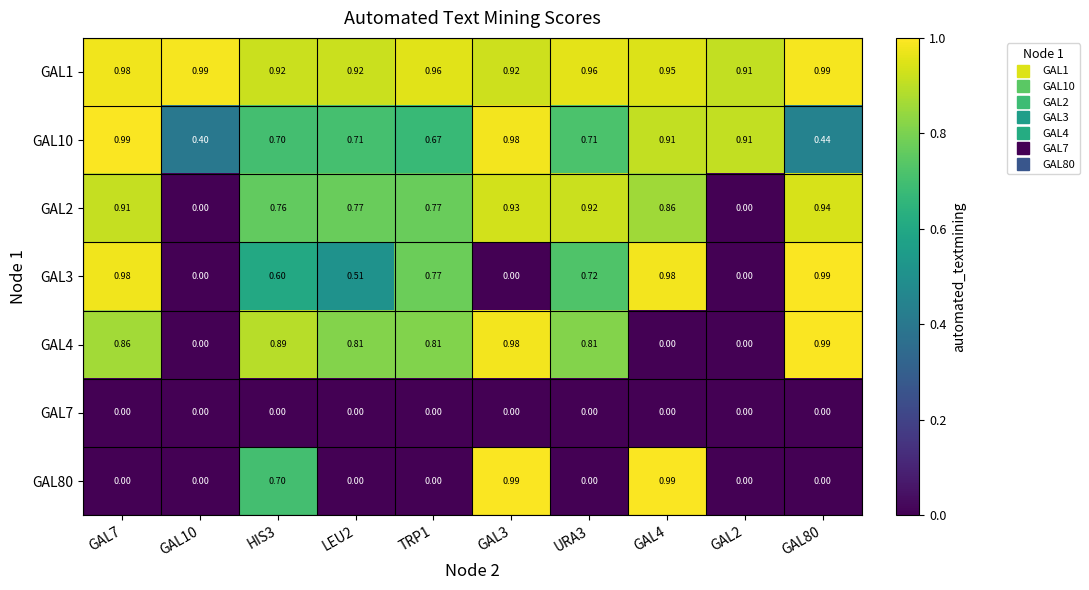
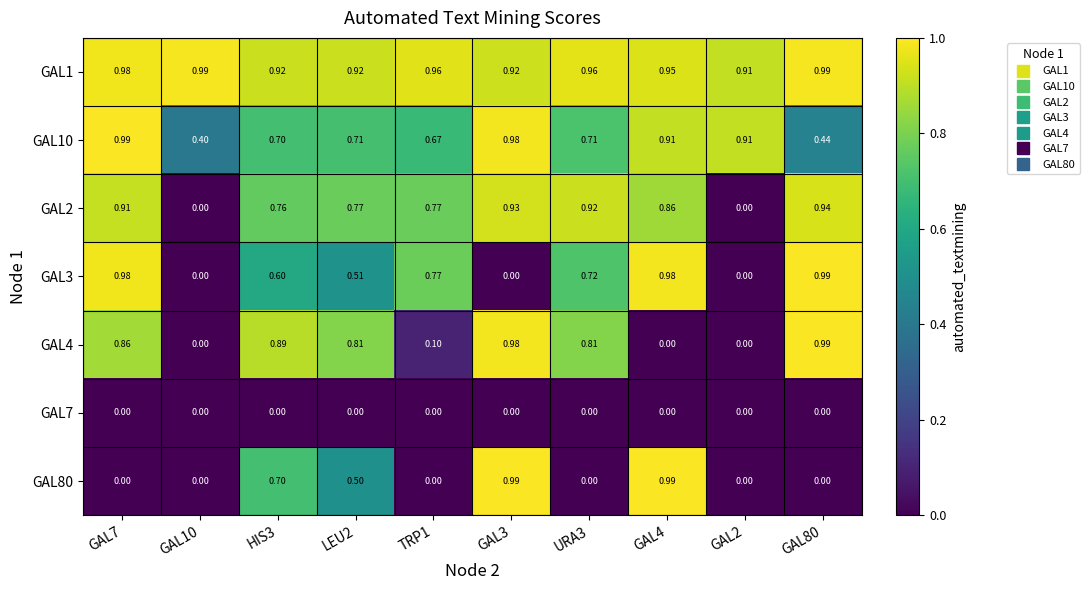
GAL4, TRP1: 0.81 -> 0.10
GAL80, LEU2: 0.00 -> 0.50
